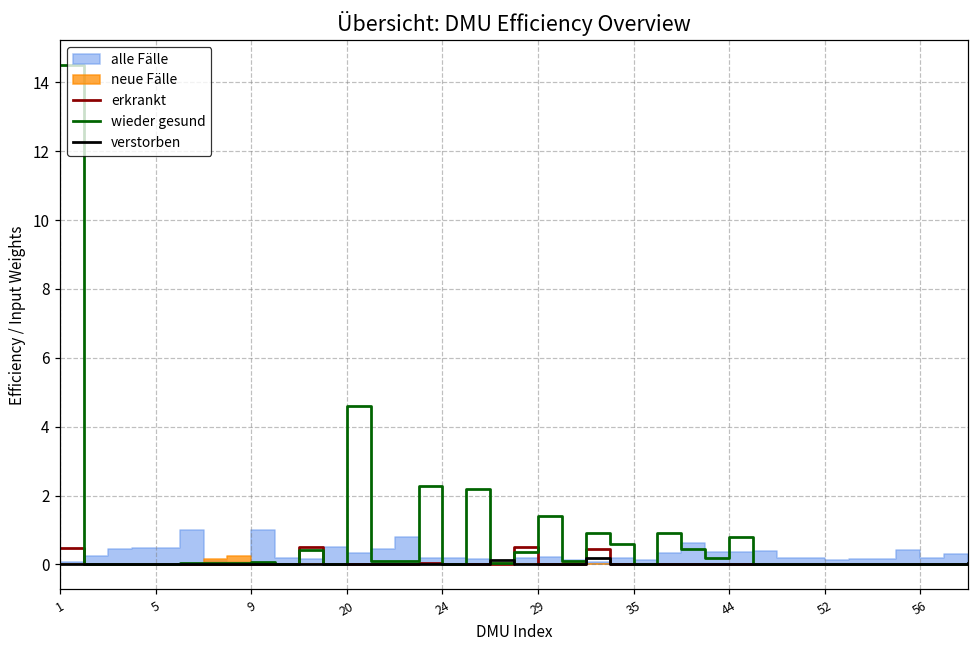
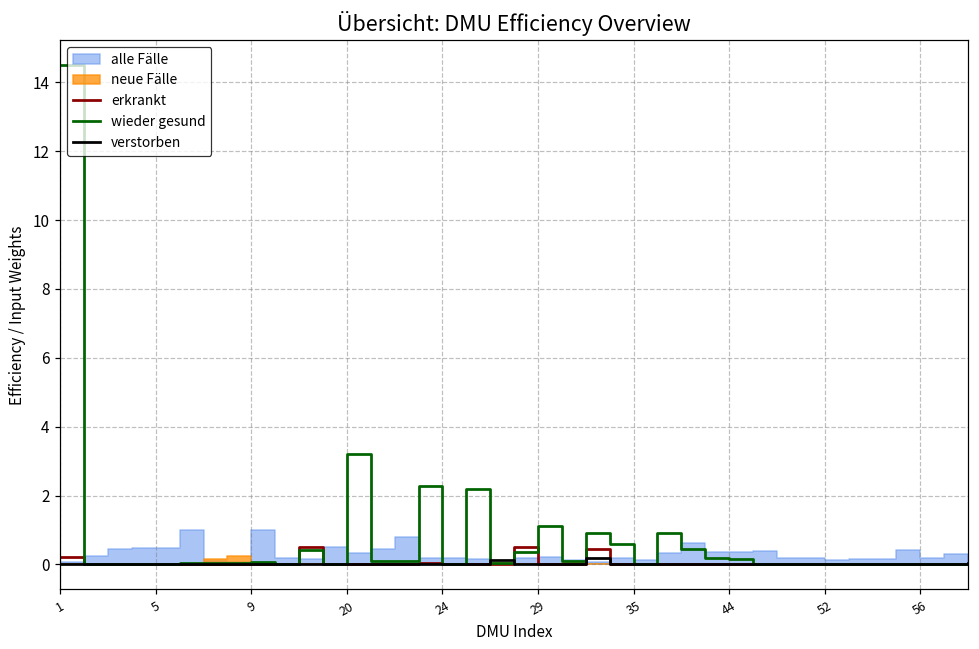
erkrankt, 1: 0.5 -> 0.2
wieder gesund, 20: 4.6 -> 3.2
wieder gesund, 29: 1.4 -> 1.1
wieder gesund, 44: 0.8 -> 0.2
